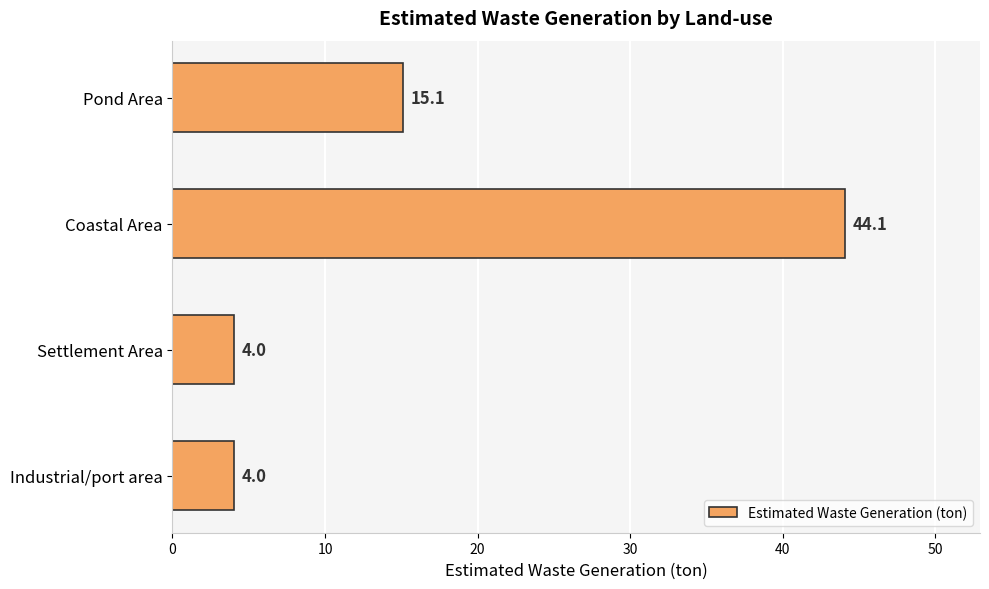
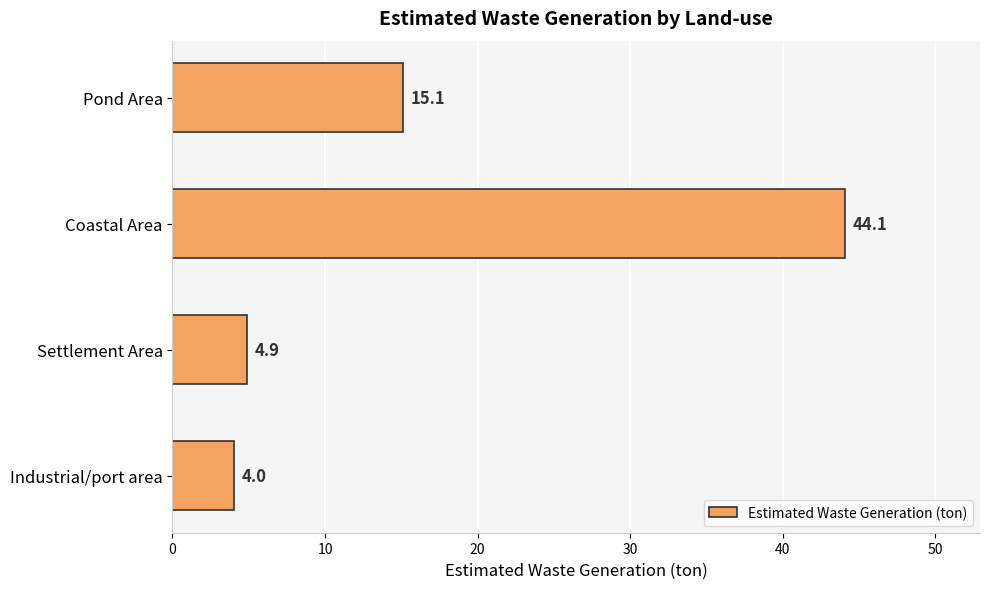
Settlement Area: 4.0 -> 4.9
